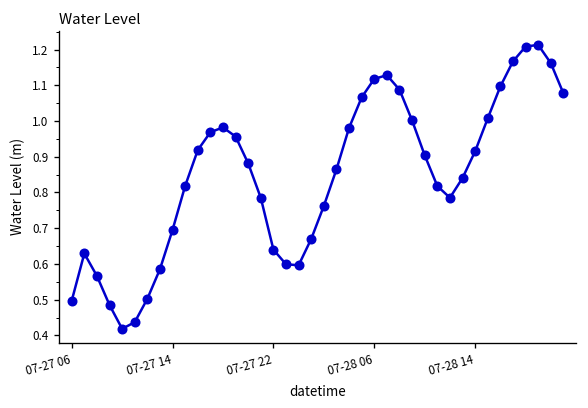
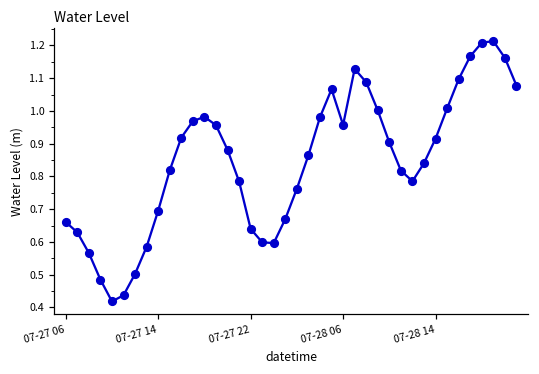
07-27 06: 0.50 -> 0.66
07-28 06: 1.12 -> 0.96
